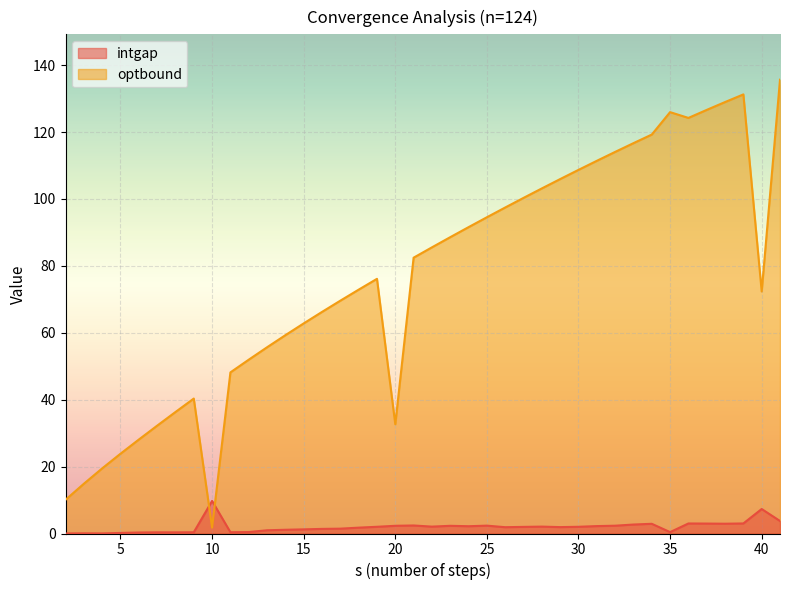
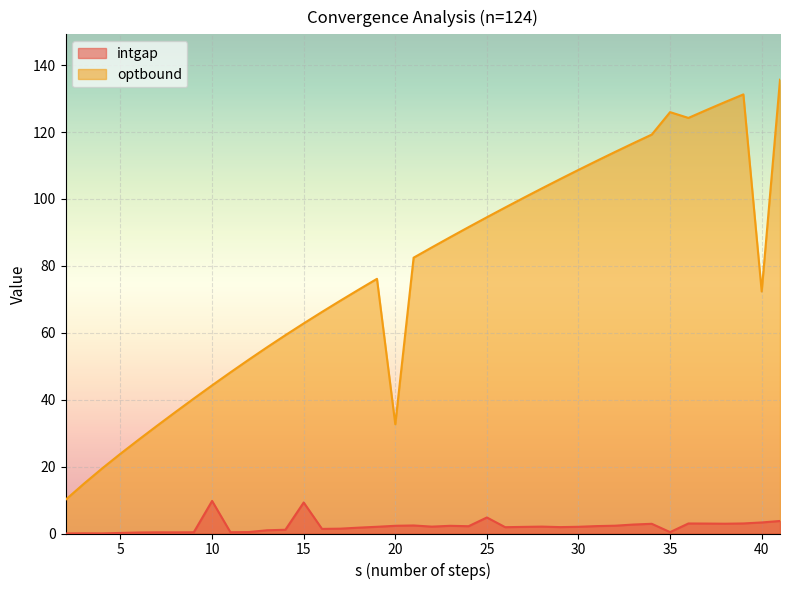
optbound, 10: 2 -> 44
intgap, 15: 1 -> 9
intgap, 25: 2 -> 5
intgap, 40: 7 -> 3
